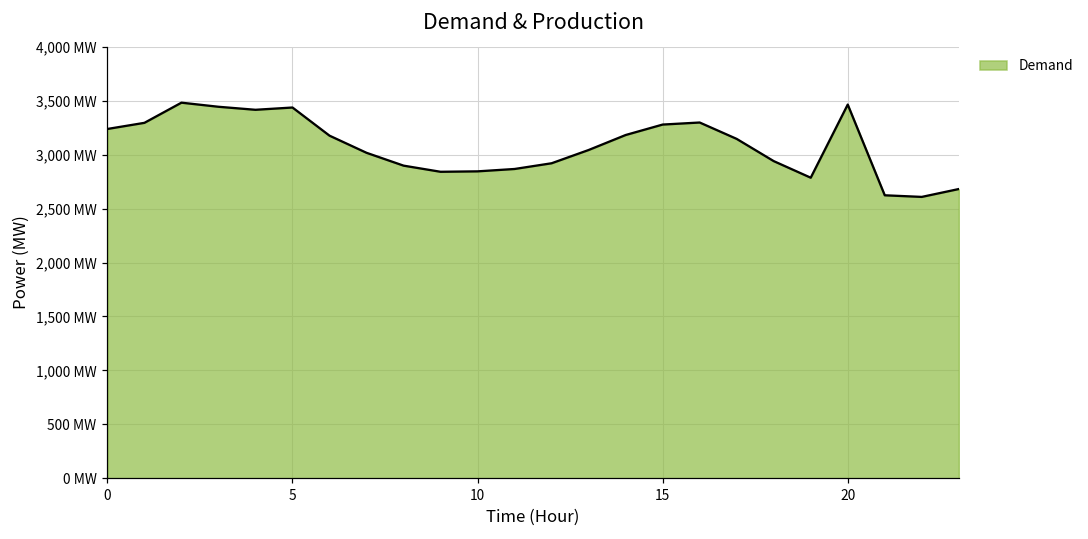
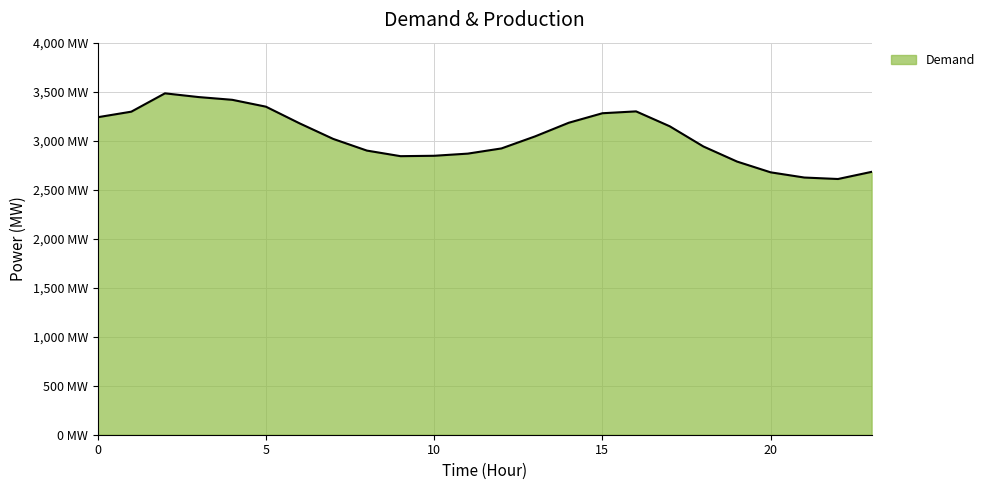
5: 3,400 MW -> 3,300 MW
20: 3,500 MW -> 2,700 MW
